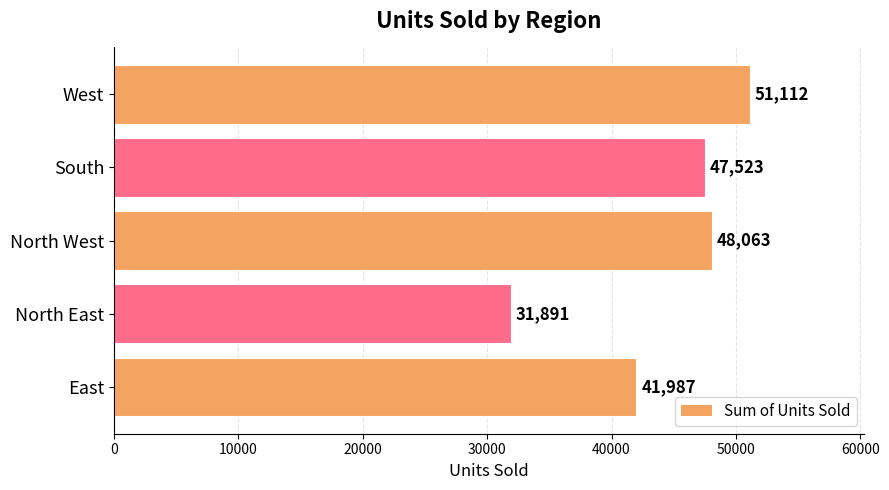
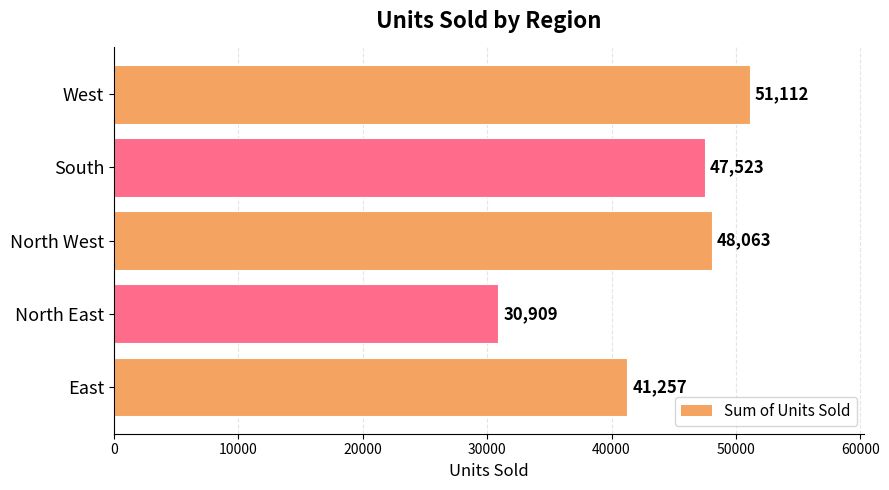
North East: 31,891 -> 30,909
East: 41,987 -> 41,257
